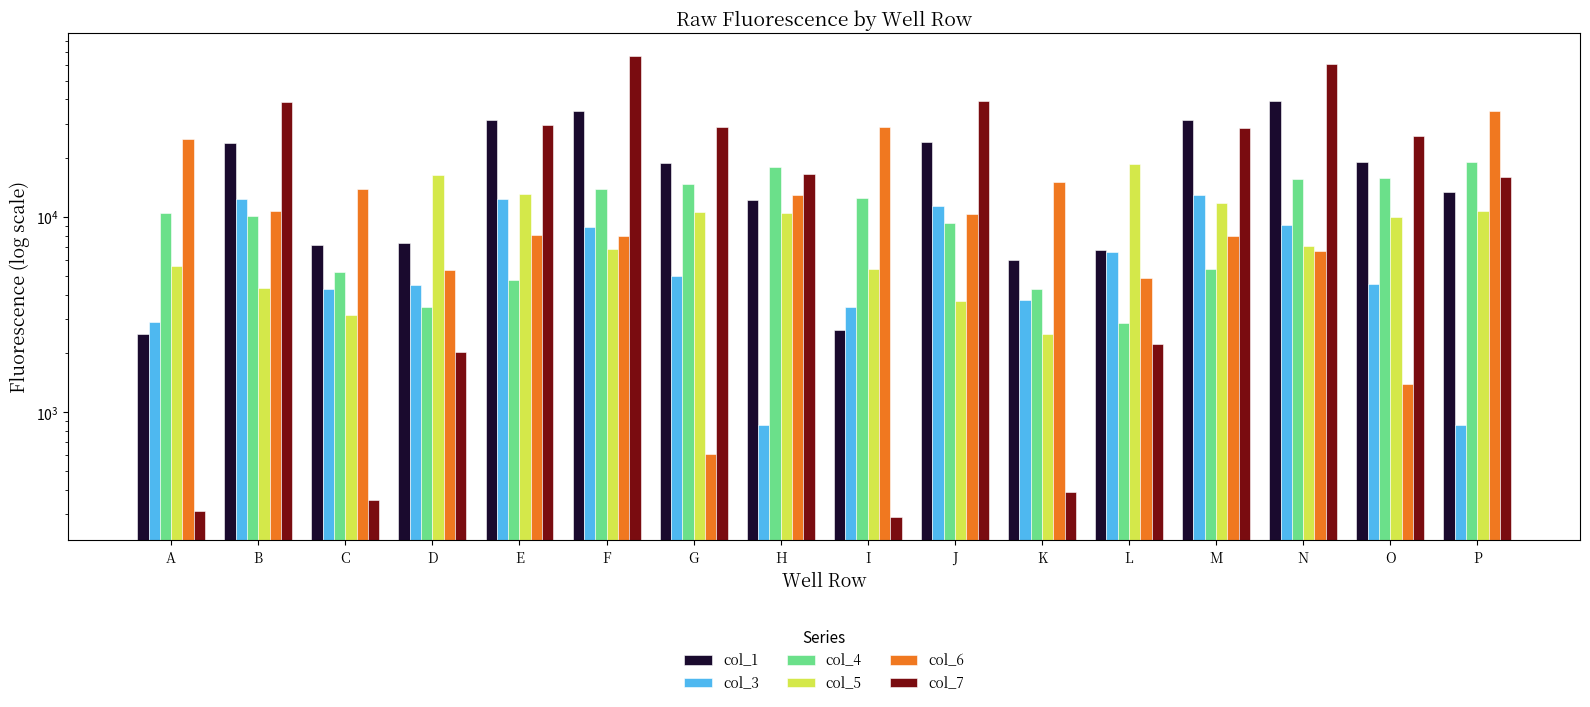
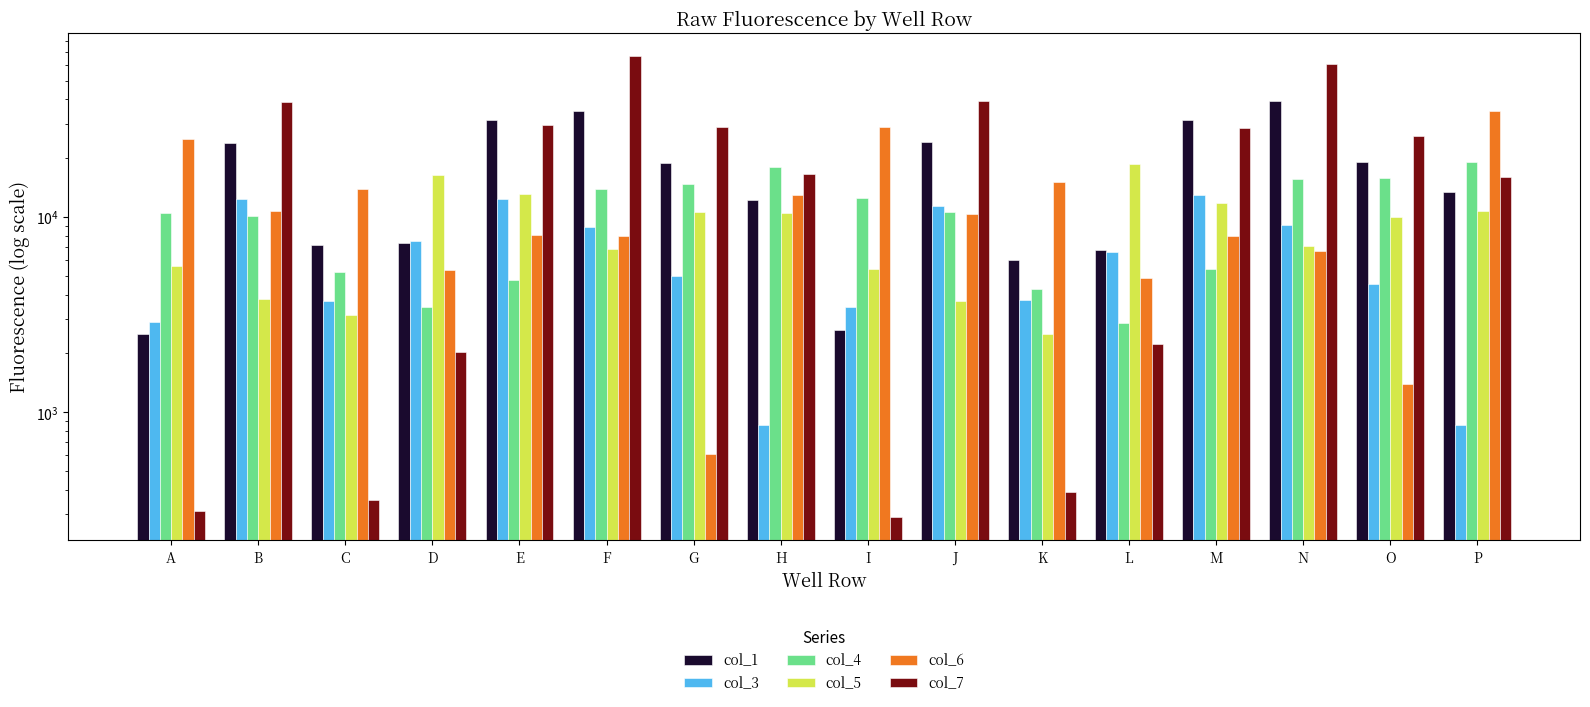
col_5, B: 4300 -> 3800
col_3, C: 4200 -> 3700
col_3, D: 4500 -> 7500
col_4, J: 9000 -> 11000
